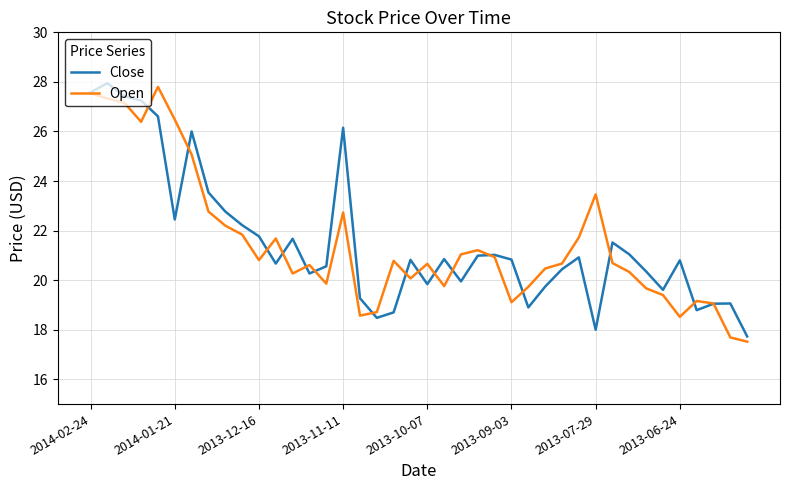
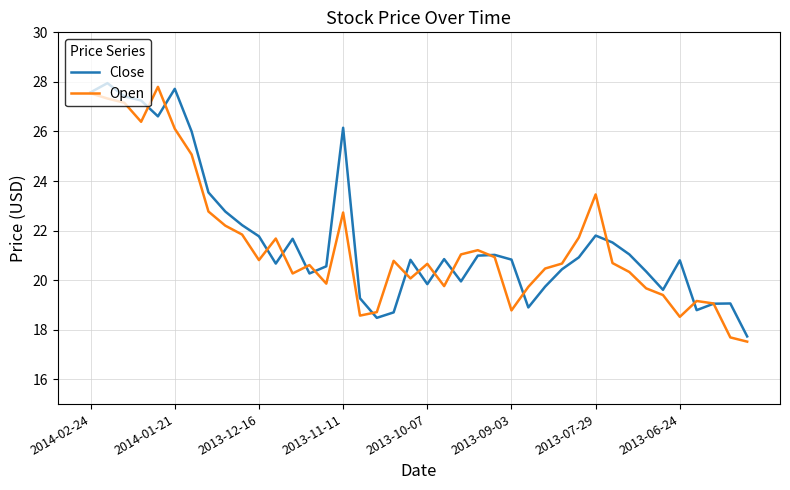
Close, 2014-01-21: 22.5 -> 27.7
Open, 2014-01-21: 26.5 -> 26.1
Open, 2013-09-03: 19.1 -> 18.8
Close, 2013-07-29: 18.0 -> 21.8
